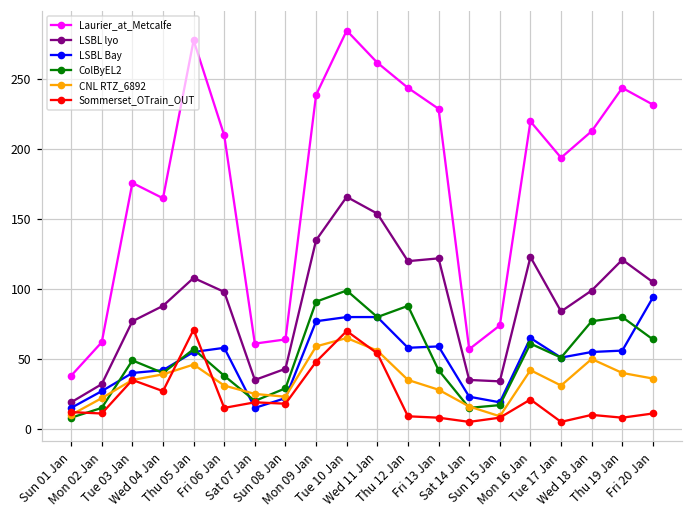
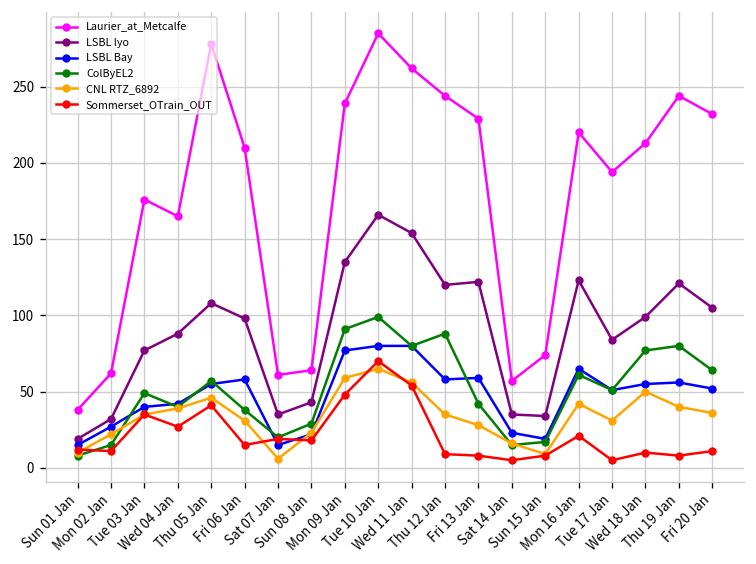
Sommerset_OTrain_OUT, Thu 05 Jan: 71 -> 41
CNL RTZ_6892, Sat 07 Jan: 25 -> 6
LSBL Bay, Fri 20 Jan: 94 -> 52
